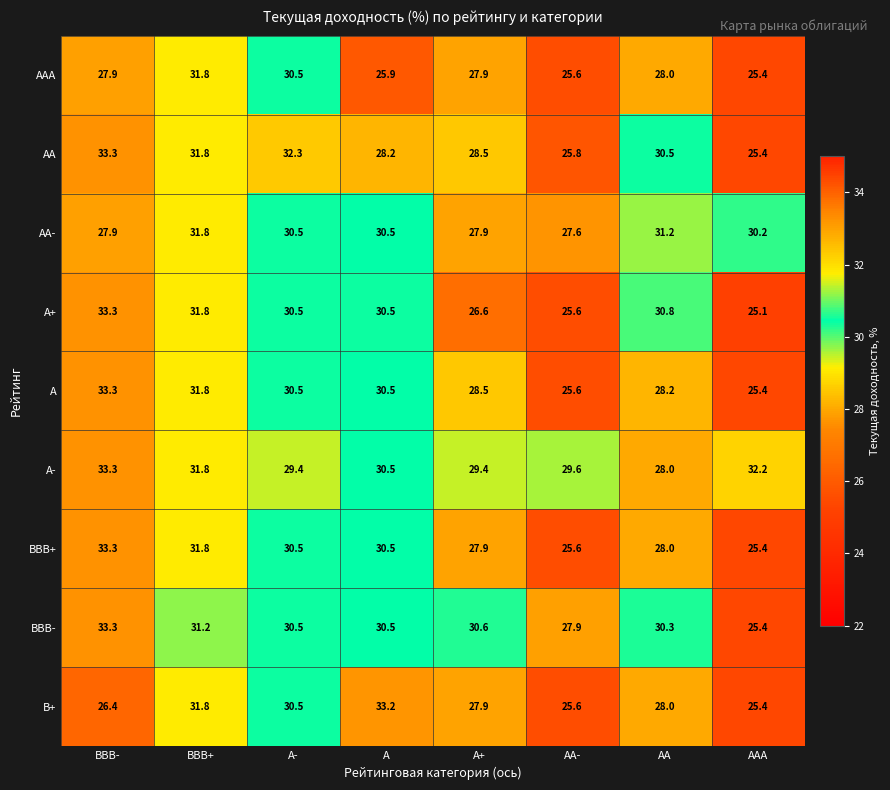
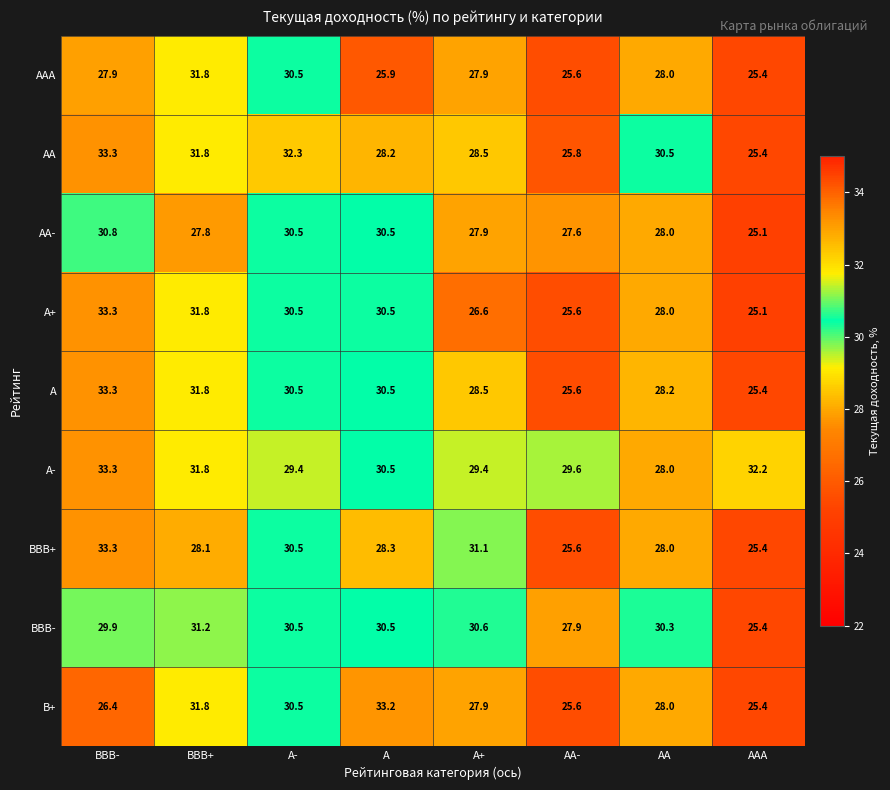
AA-, BBB-: 27.9 -> 30.8
AA-, BBB+: 31.8 -> 27.8
AA-, AA: 31.2 -> 28.0
AA-, AAA: 30.2 -> 25.1
A+, AA: 30.8 -> 28.0
BBB+, BBB+: 31.8 -> 28.1
BBB+, A: 30.5 -> 28.3
BBB+, A+: 27.9 -> 31.1
BBB-, BBB-: 33.3 -> 29.9
